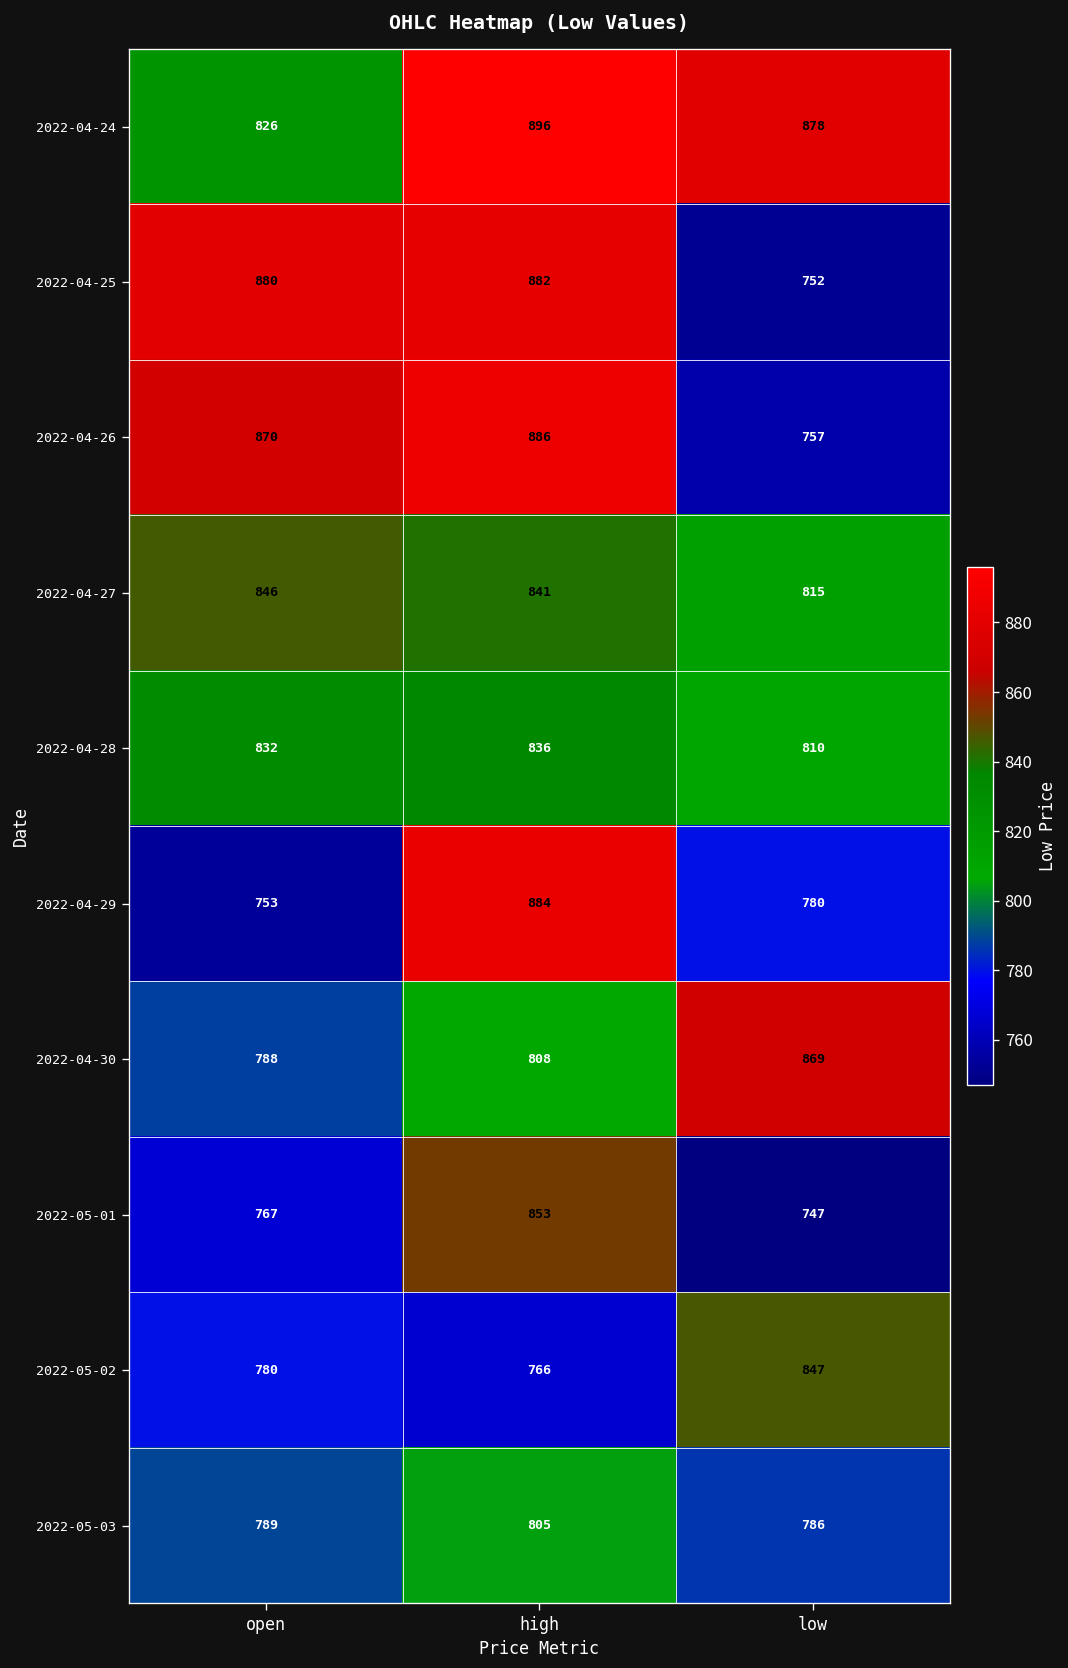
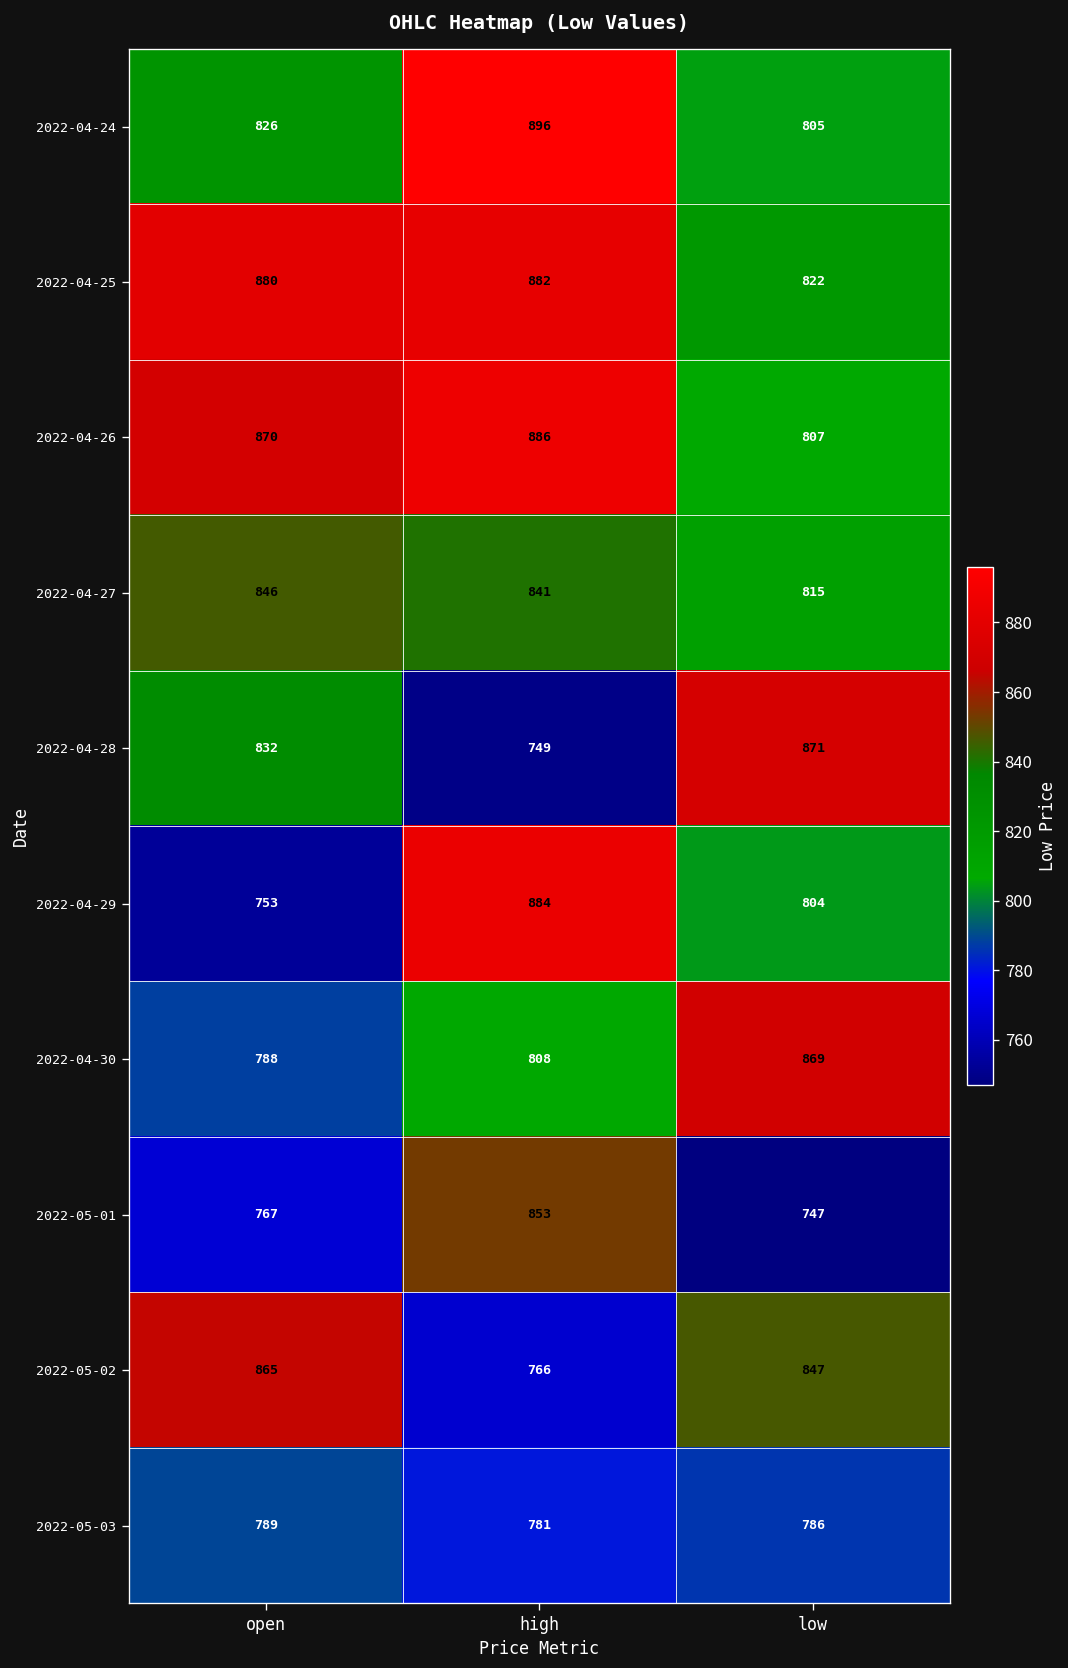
2022-04-24, low: 878 -> 805
2022-04-25, low: 752 -> 822
2022-04-26, low: 757 -> 807
2022-04-28, high: 836 -> 749
2022-04-28, low: 810 -> 871
2022-04-29, low: 780 -> 804
2022-05-02, open: 780 -> 865
2022-05-03, high: 805 -> 781
